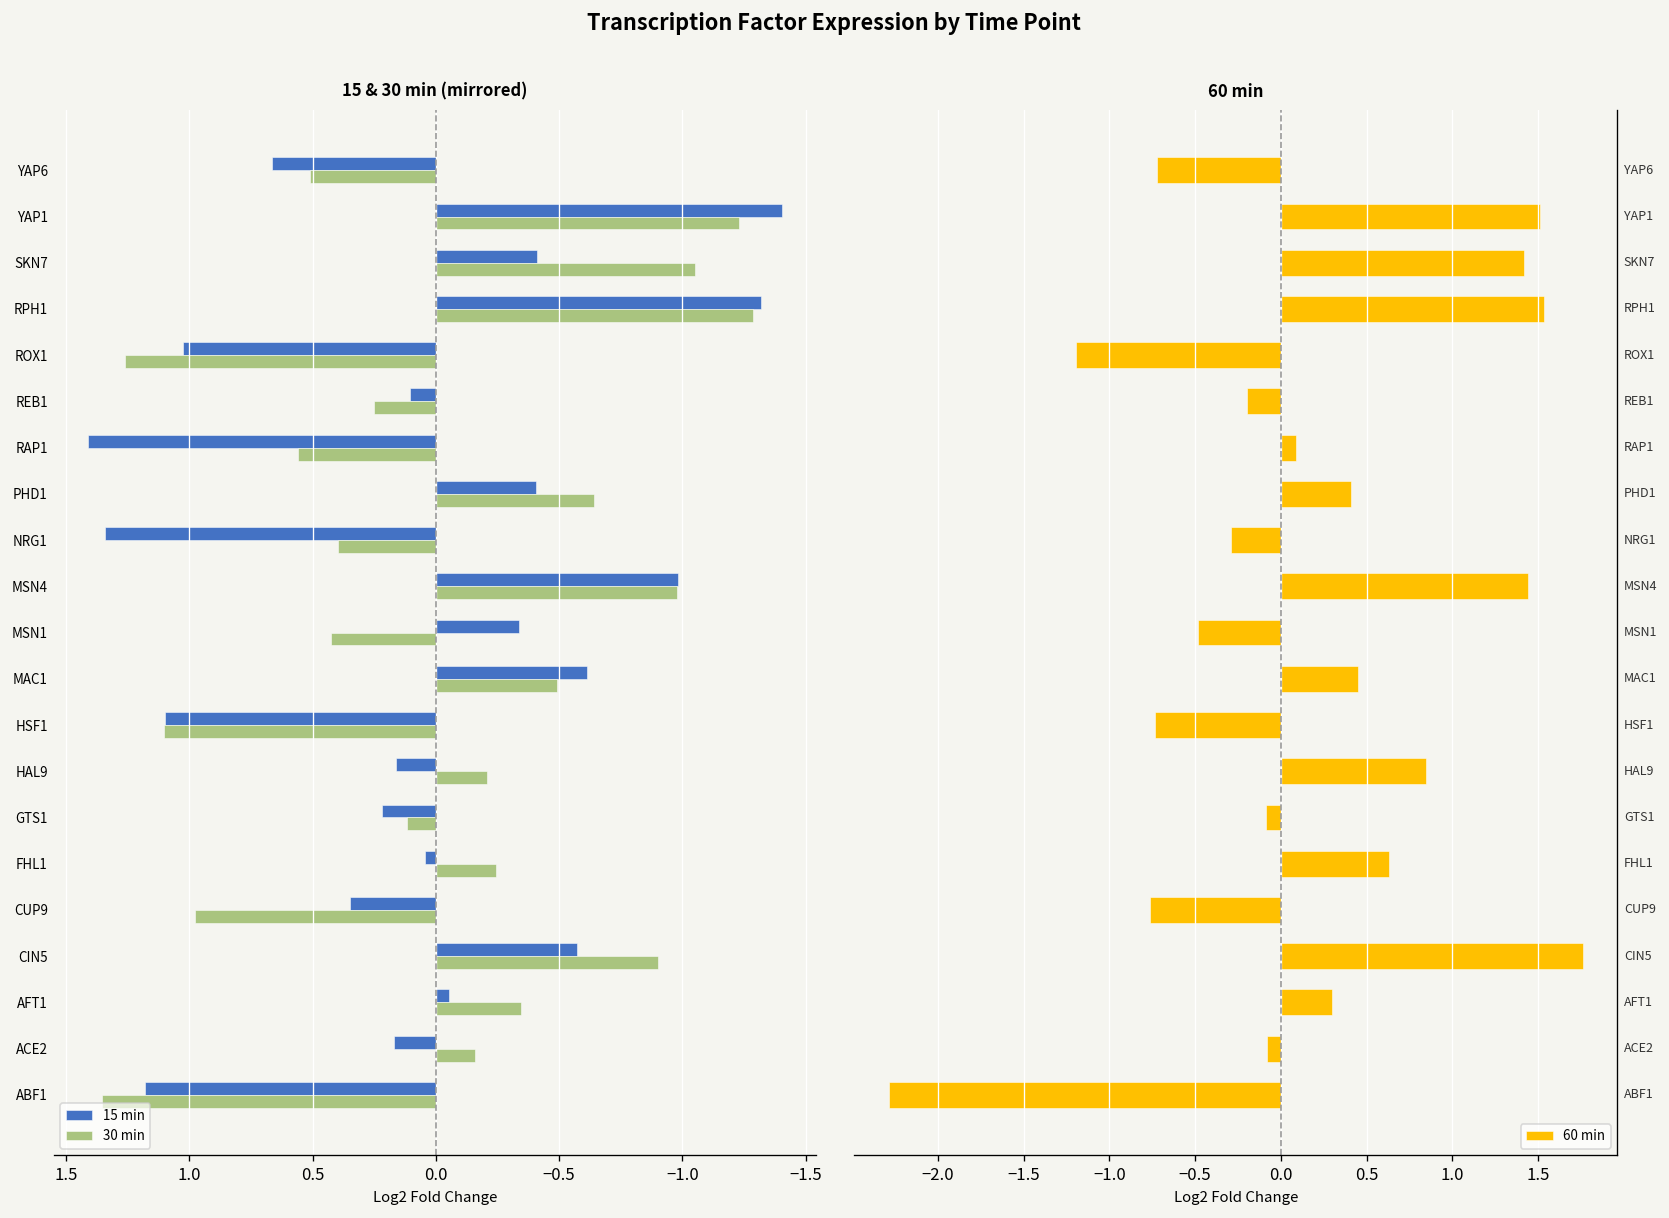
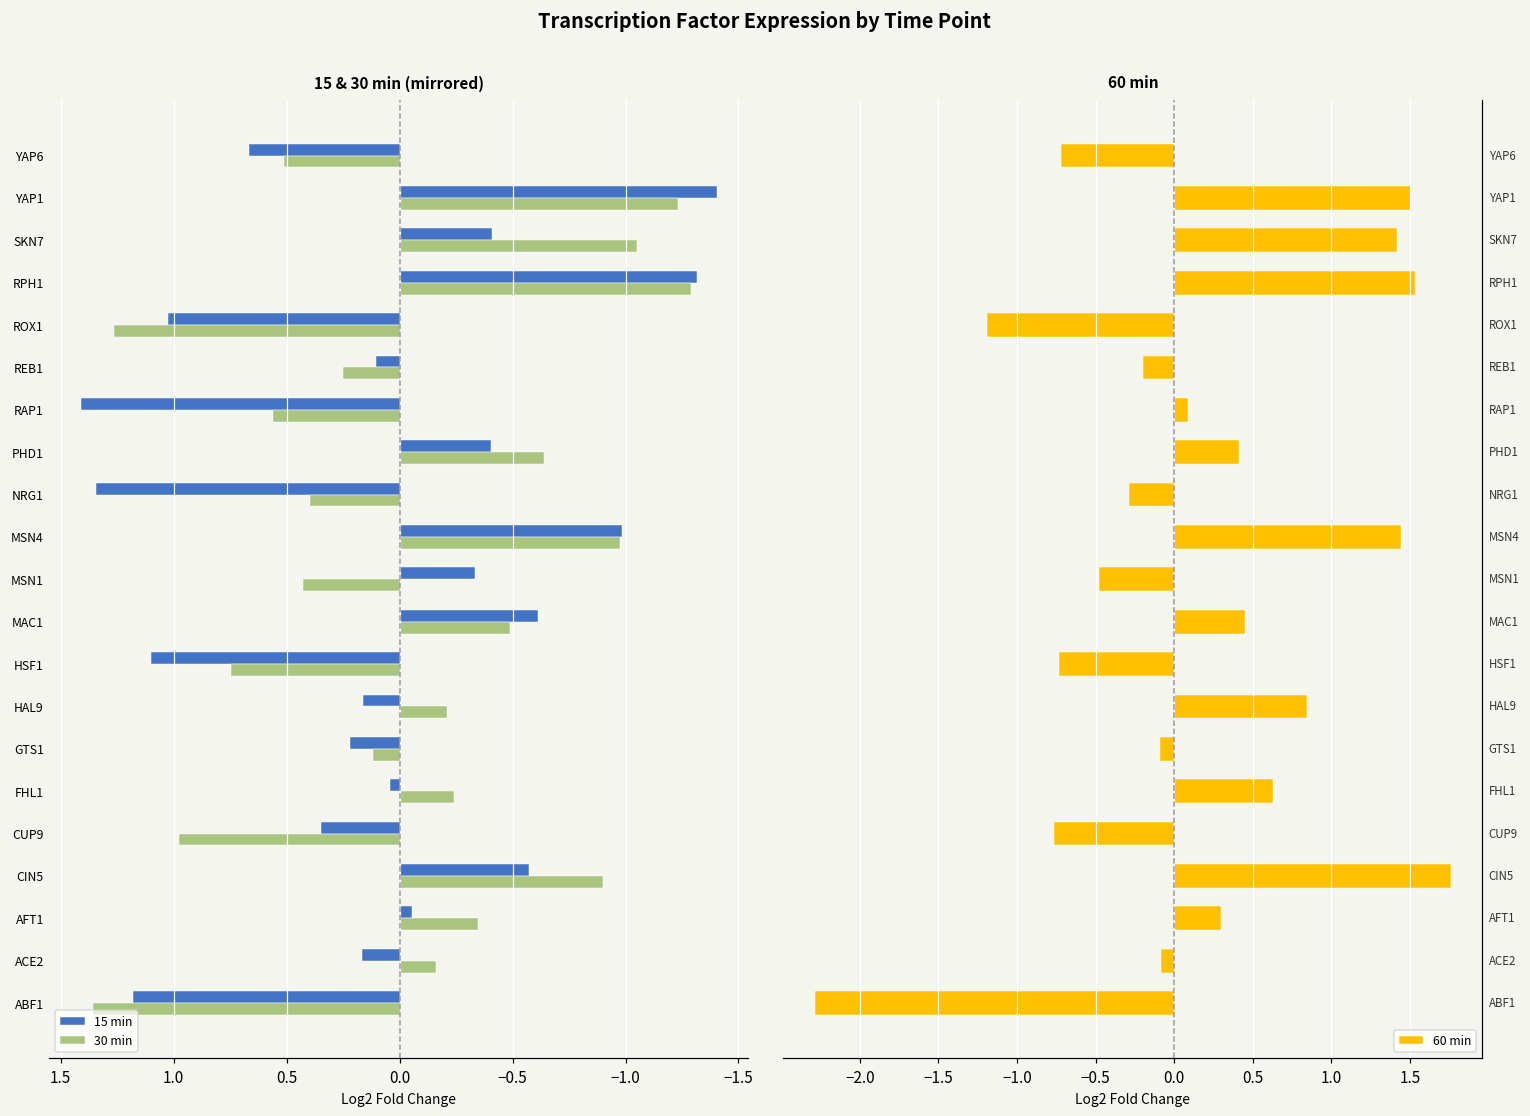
15 & 30 min (mirrored), 30 min, HSF1: 1.10 -> 0.75
